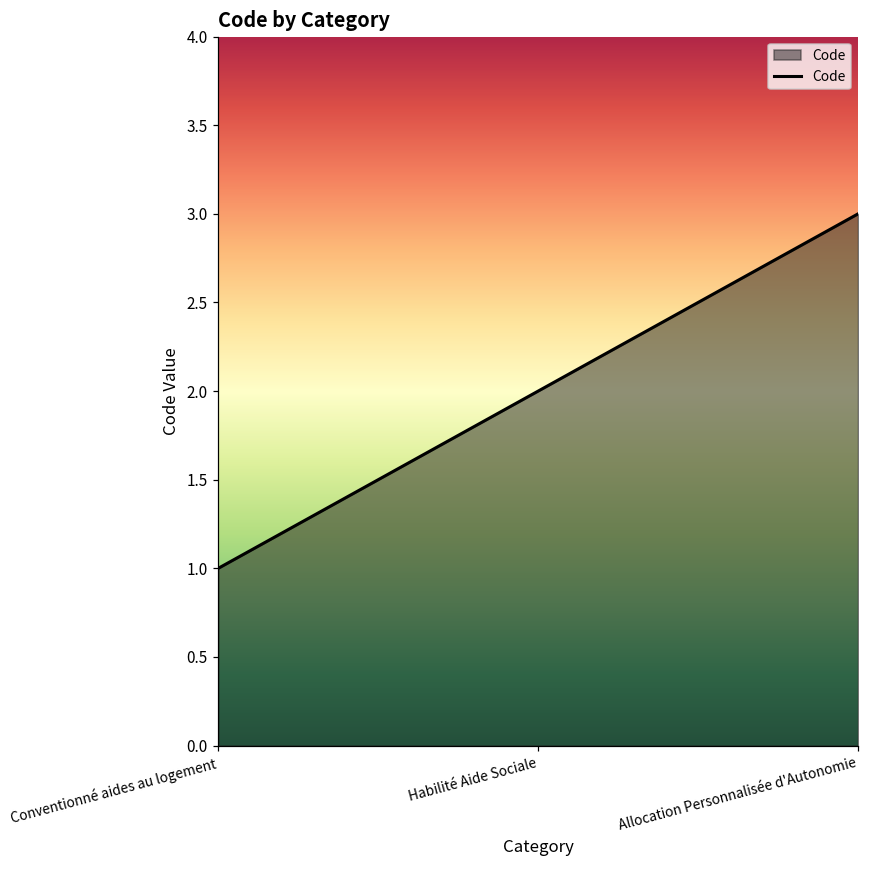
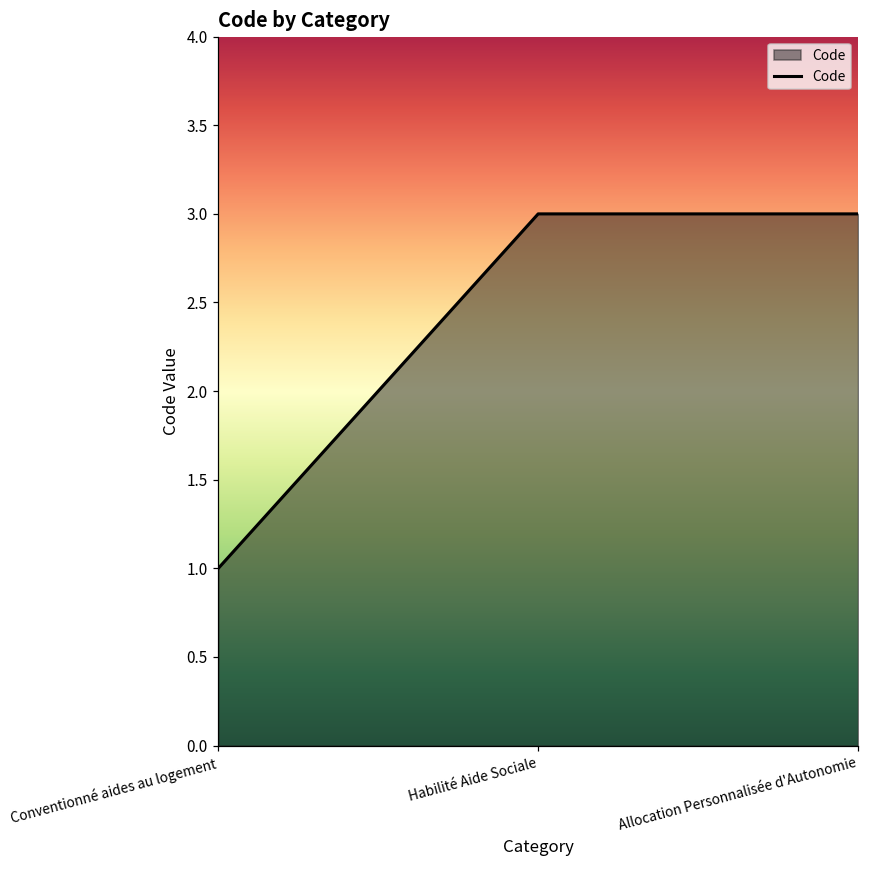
Habilité Aide Sociale: 2 -> 3
